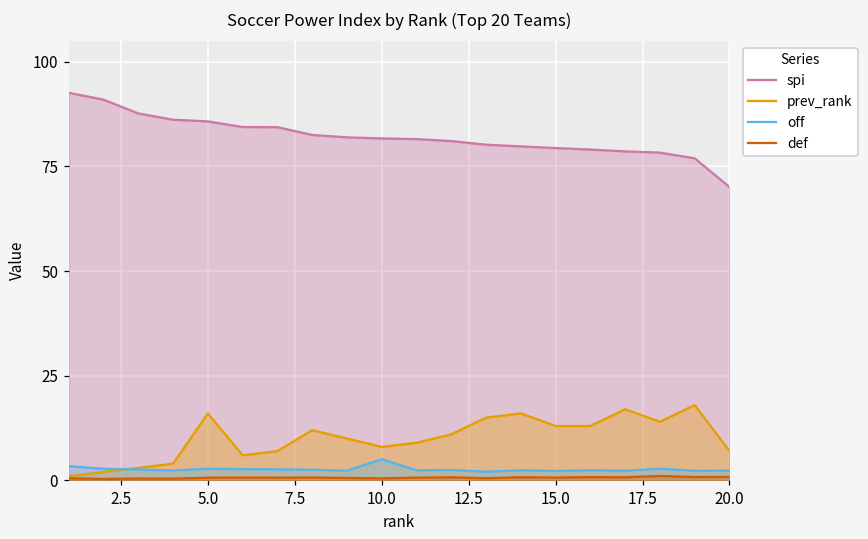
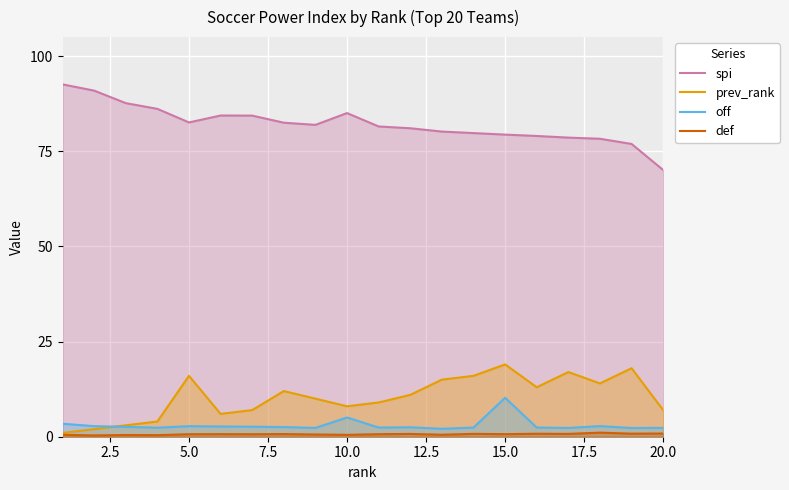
spi, 5.0: 86 -> 83
spi, 10.0: 82 -> 85
prev_rank, 15.0: 13 -> 19
off, 15.0: 2 -> 10
